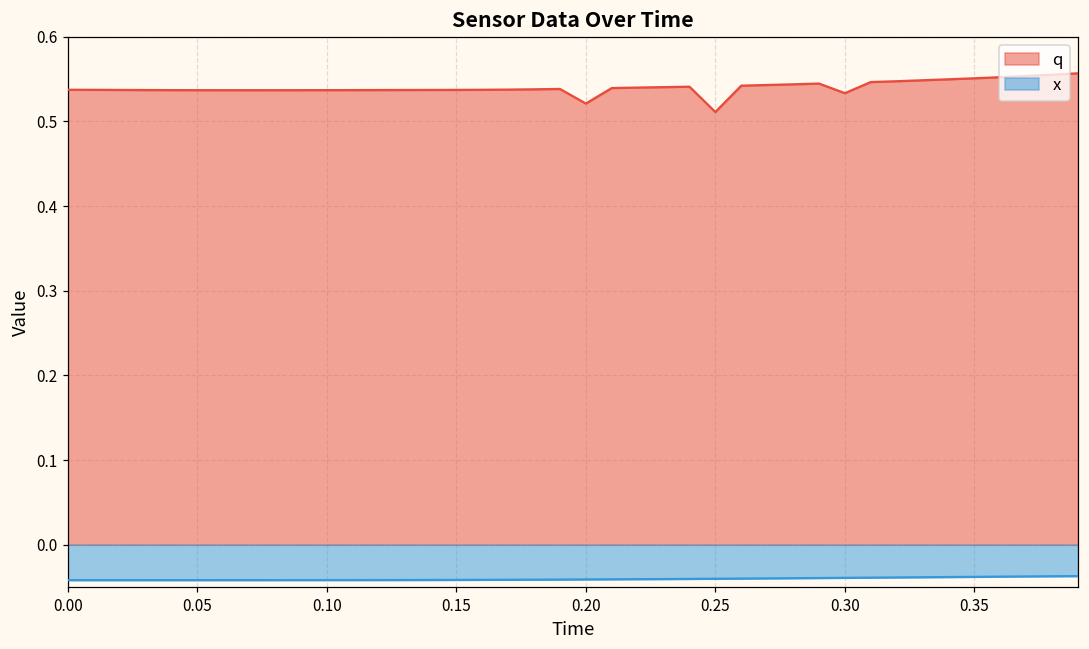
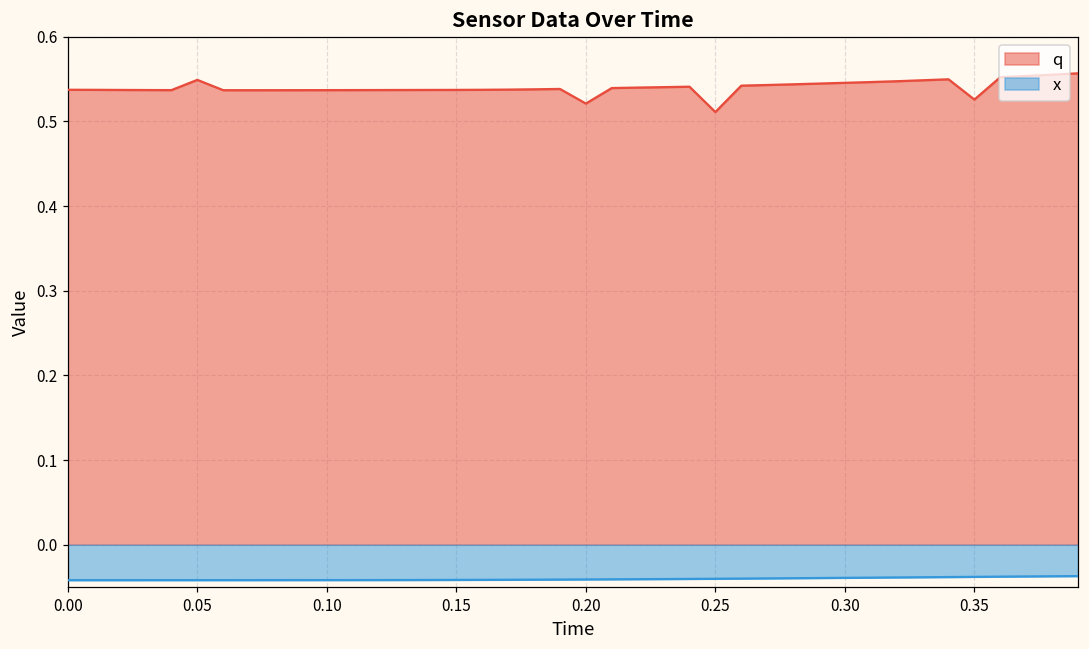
q, 0.05: 0.54 -> 0.55
q, 0.30: 0.53 -> 0.55
q, 0.35: 0.55 -> 0.53
